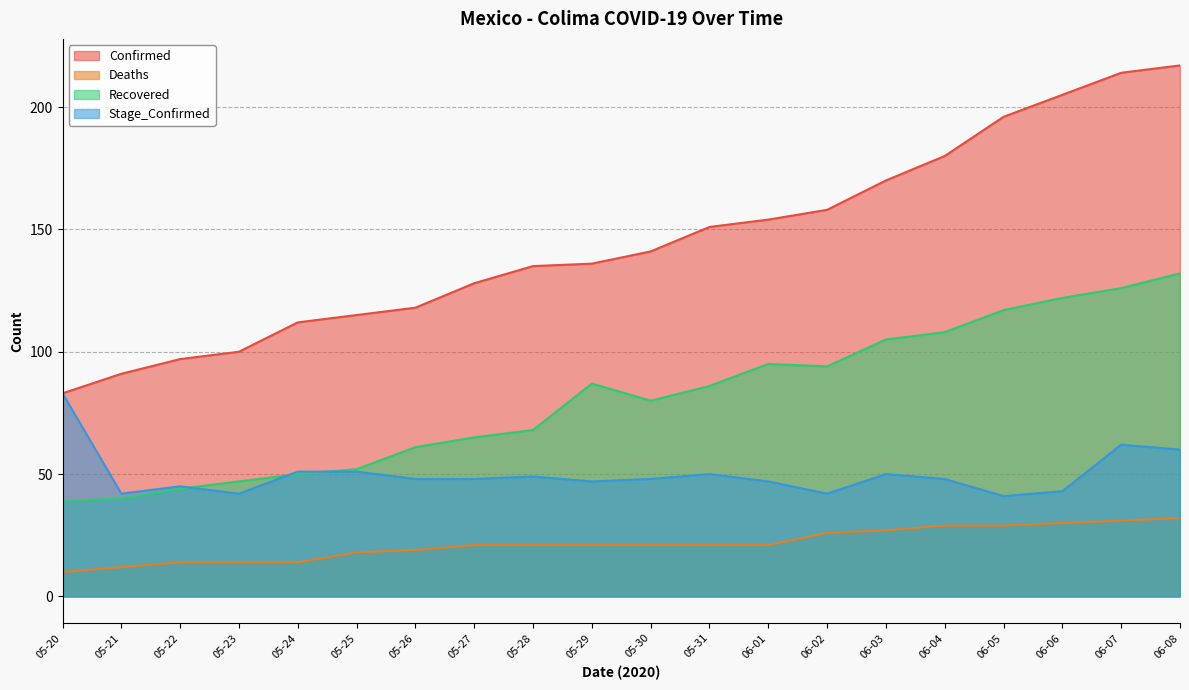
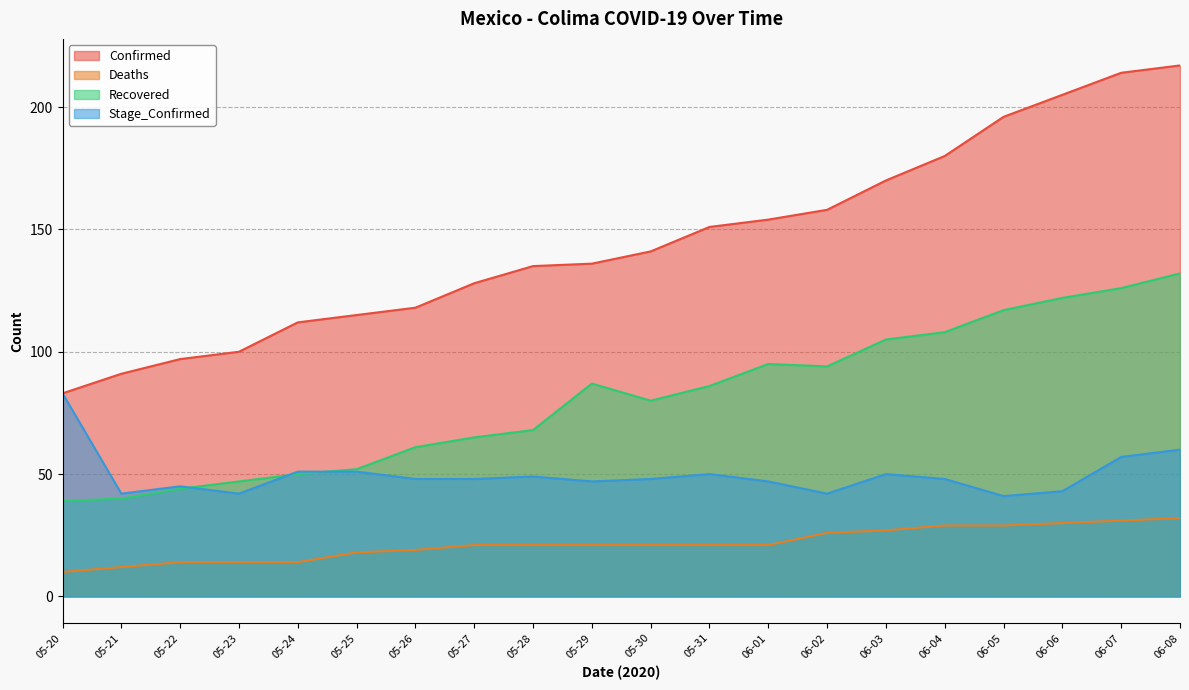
Stage_Confirmed, 06-07: 62 -> 57
